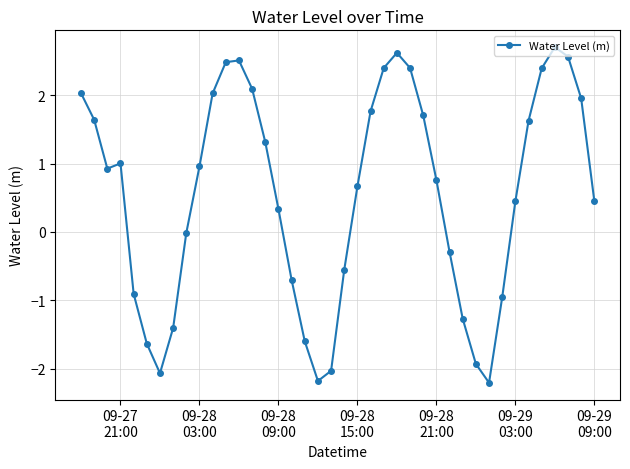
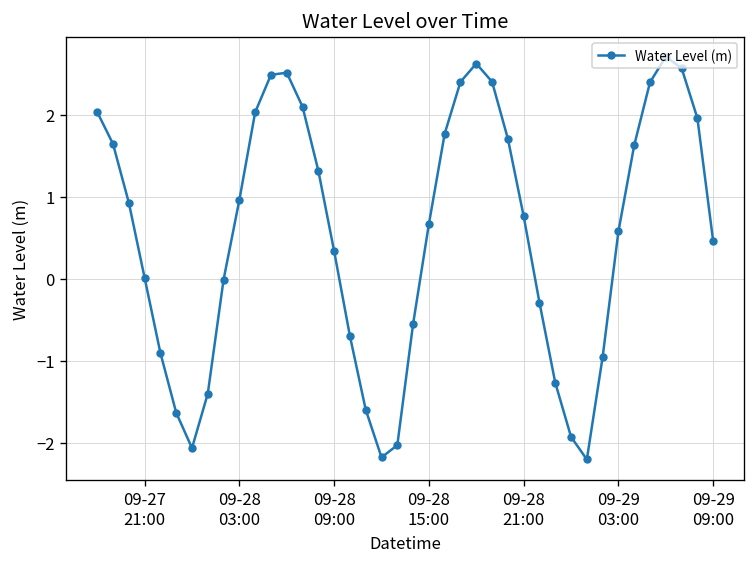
09-27 21:00: 1.0 -> 0.0
09-29 03:00: 0.4 -> 0.6
